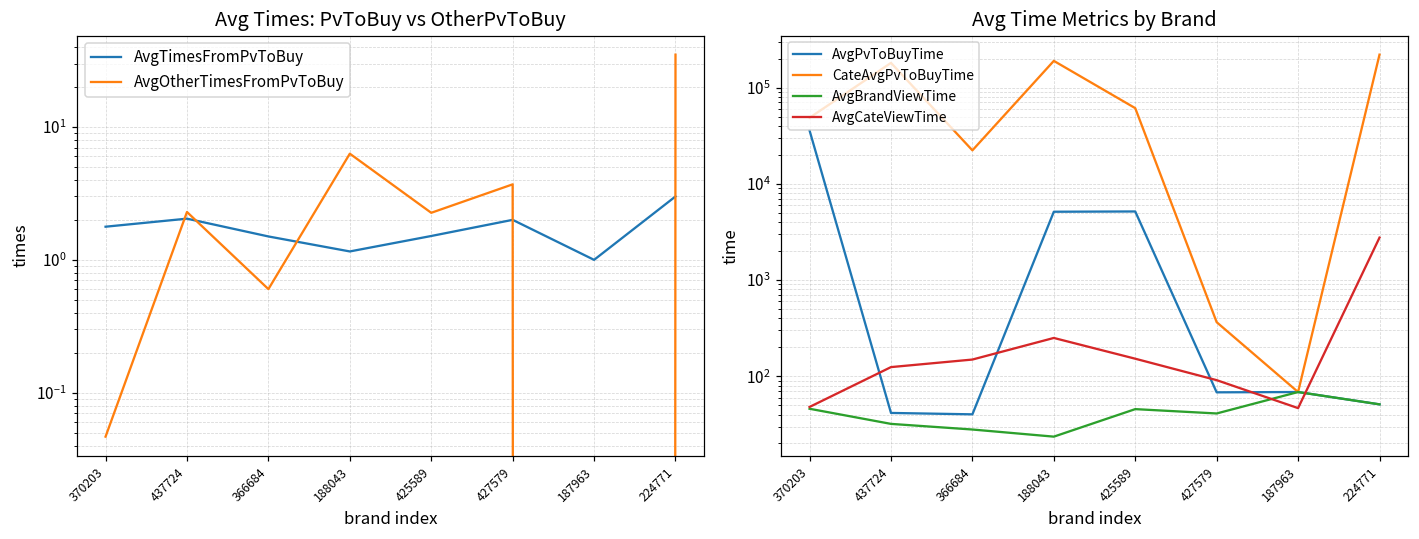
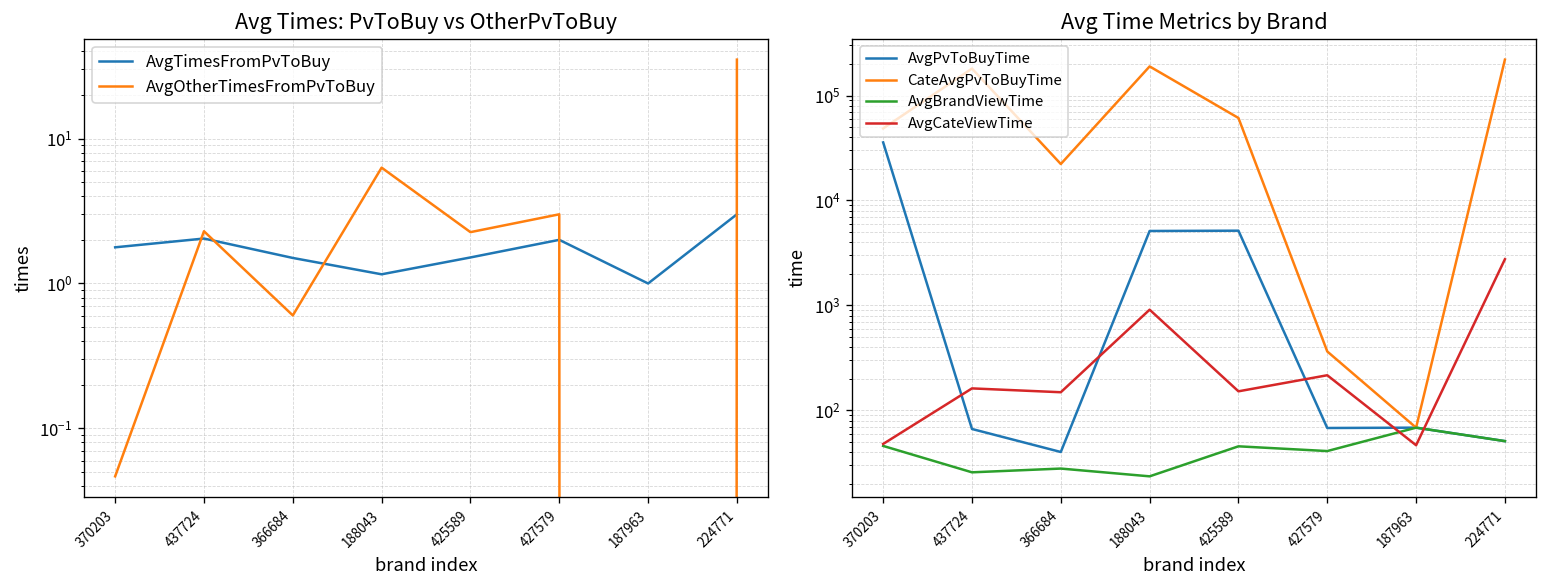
Avg Times: PvToBuy vs OtherPvToBuy, AvgOtherTimesFromPvToBuy, 427579: 3.7 -> 3.0
Avg Time Metrics by Brand, AvgPvToBuyTime, 437724: 40 -> 70
Avg Time Metrics by Brand, AvgBrandViewTime, 437724: 32 -> 26
Avg Time Metrics by Brand, AvgCateViewTime, 437724: 120 -> 160
Avg Time Metrics by Brand, AvgCateViewTime, 188043: 250 -> 900
Avg Time Metrics by Brand, AvgCateViewTime, 427579: 90 -> 220
